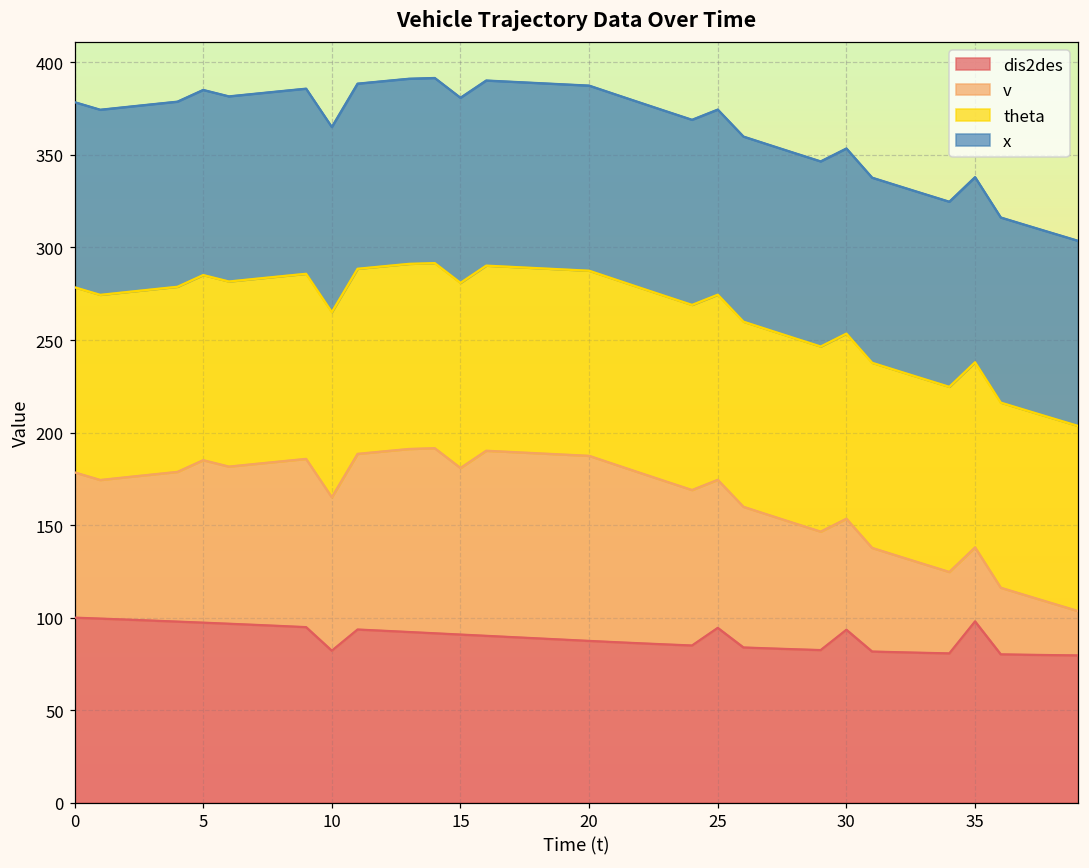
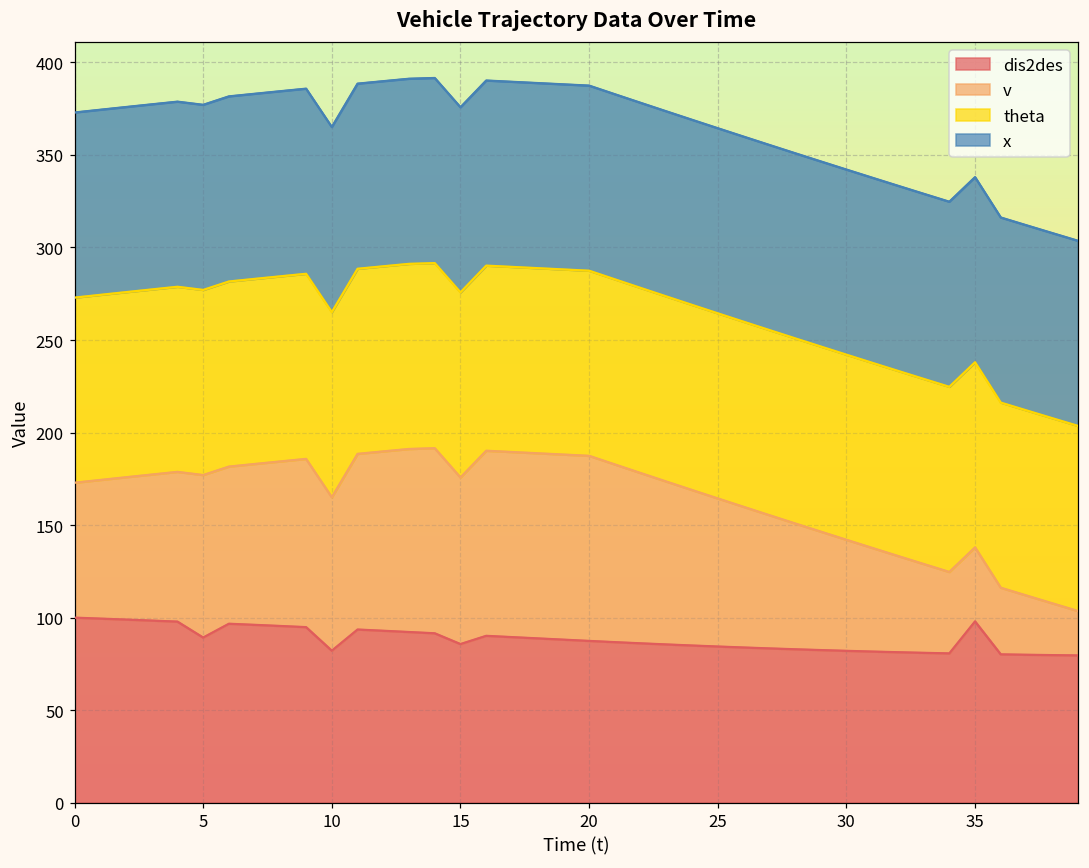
v, 0: 79 -> 73
dis2des, 5: 97 -> 89
dis2des, 15: 91 -> 86
dis2des, 25: 94 -> 84
dis2des, 30: 93 -> 82
